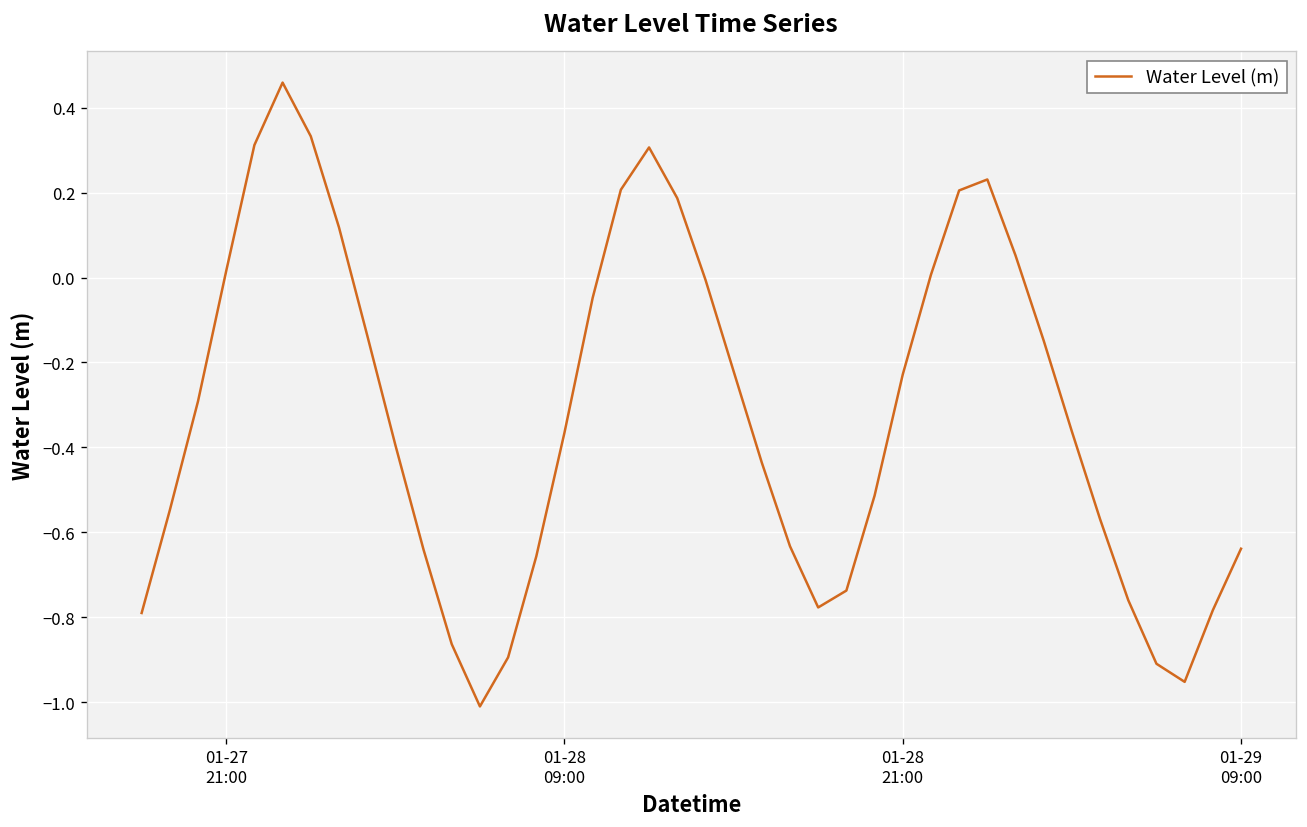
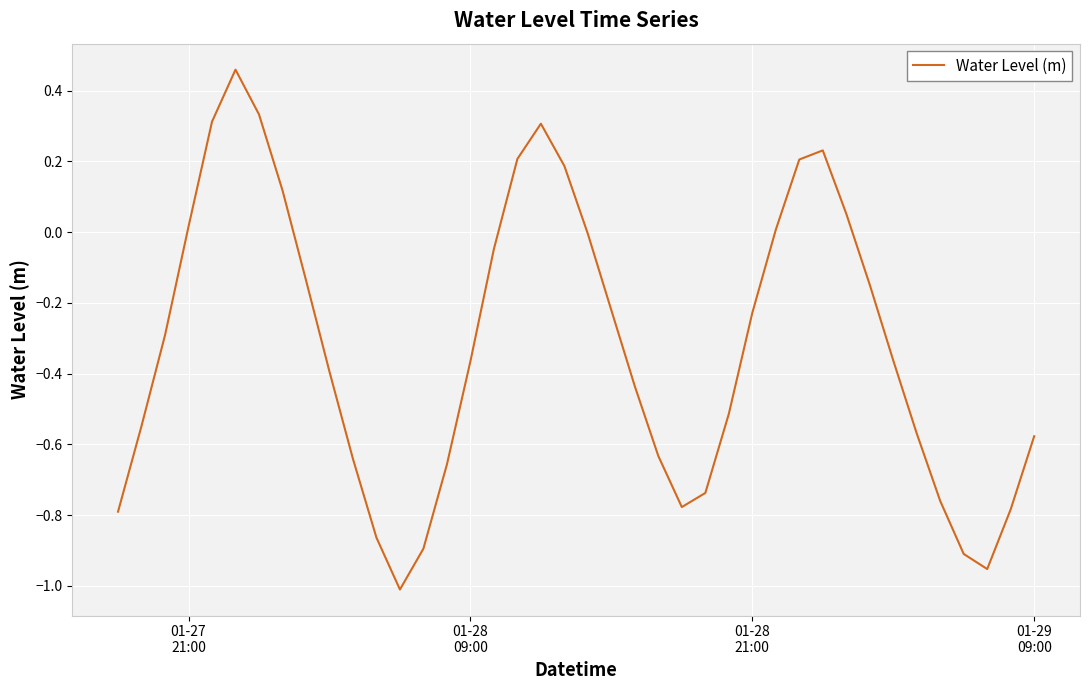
01-29 09:00: -0.64 -> -0.58
